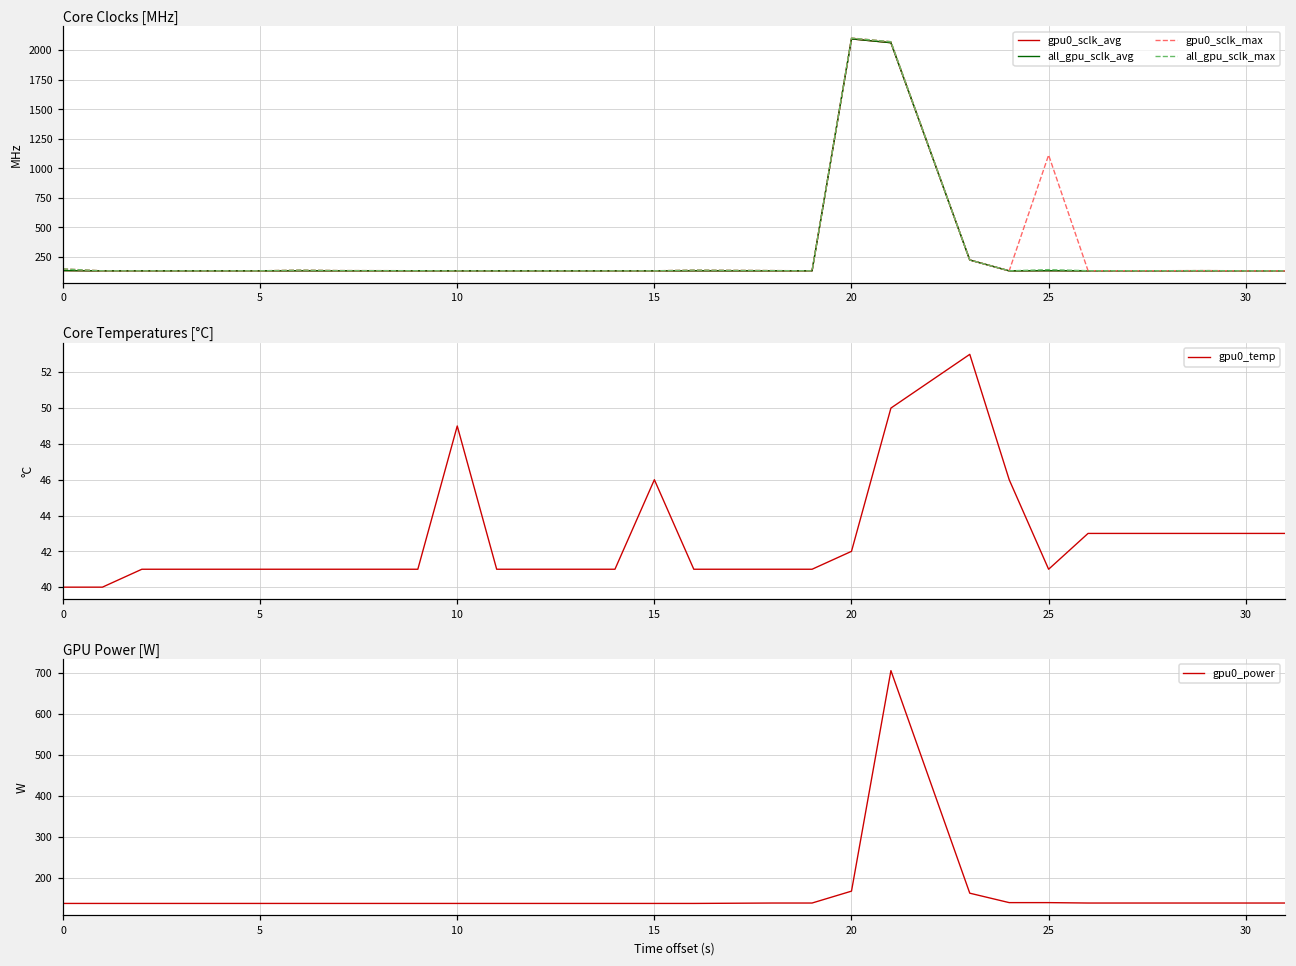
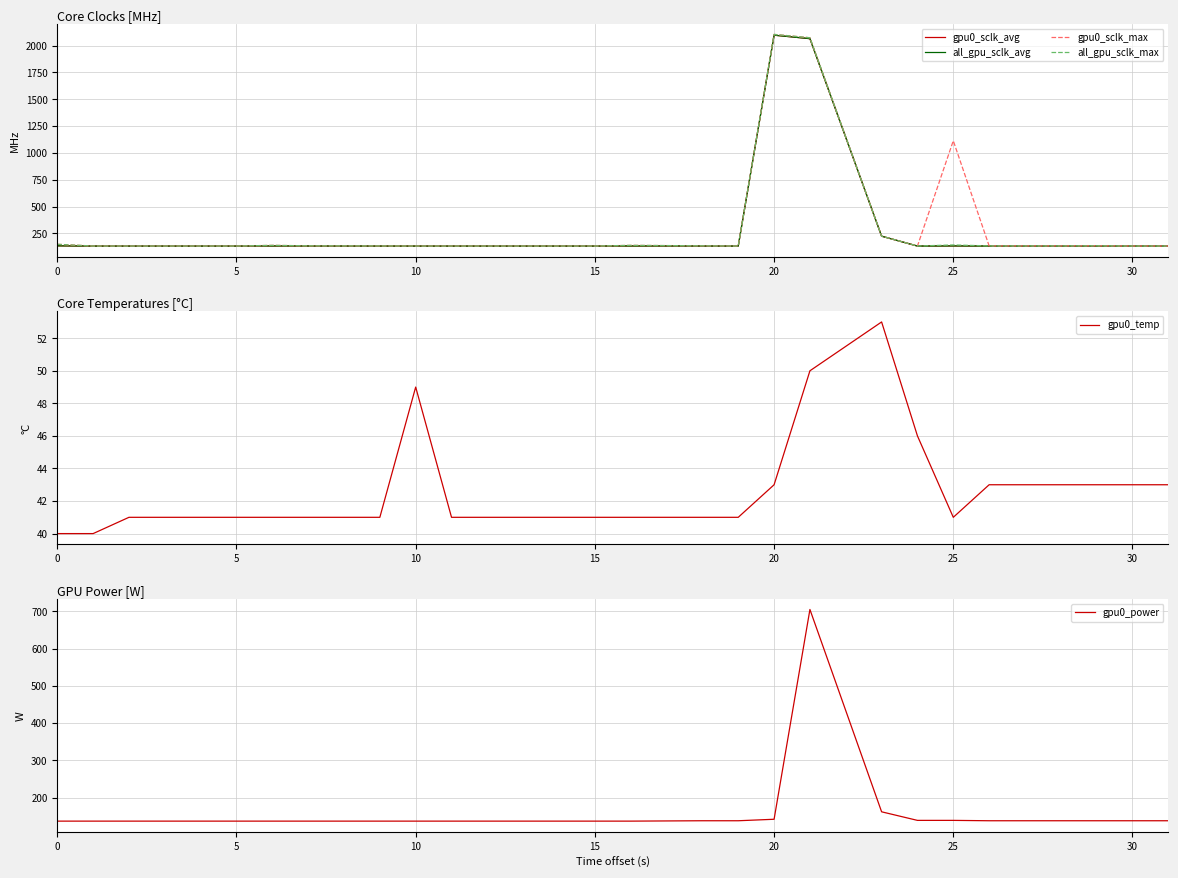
Core Temperatures [°C], 15: 46 -> 41
Core Temperatures [°C], 20: 42 -> 43
GPU Power [W], 20: 170 -> 140
